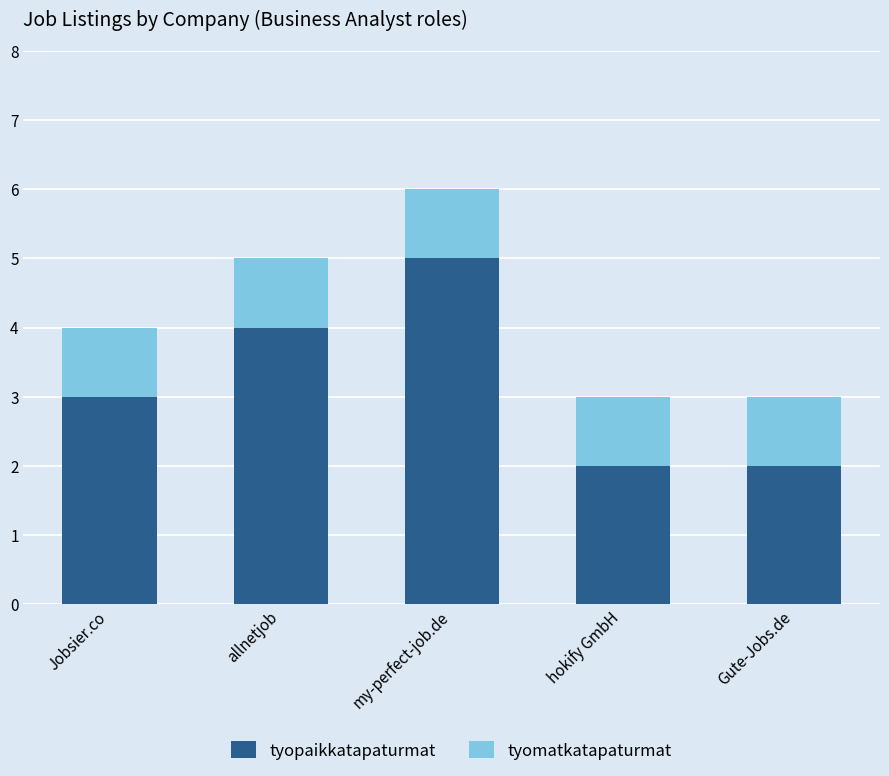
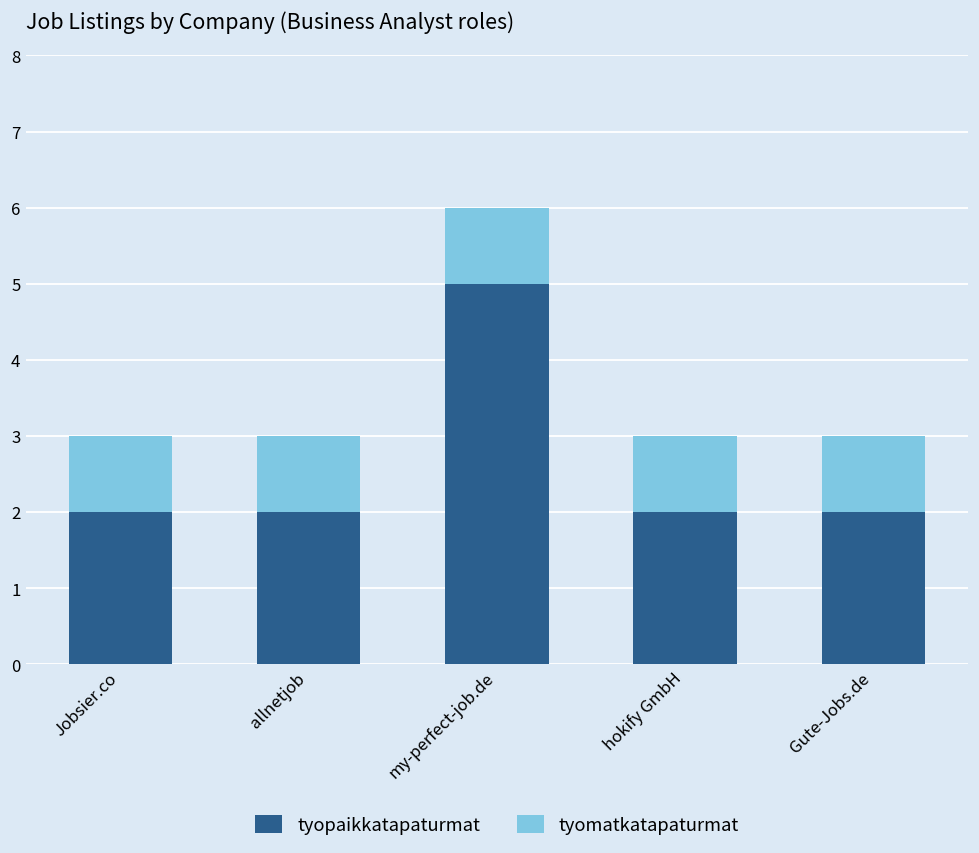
tyopaikkatapaturmat, Jobsier.co: 3 -> 2
tyopaikkatapaturmat, allnetjob: 4 -> 2
